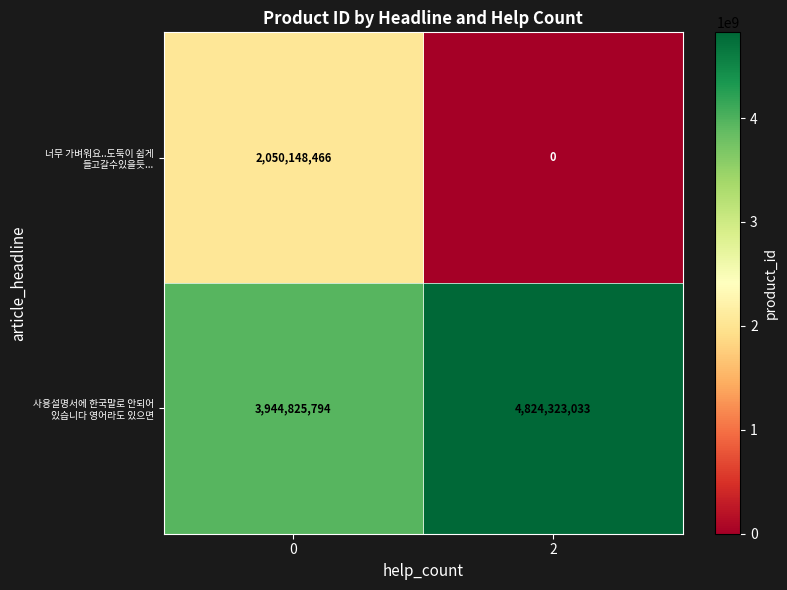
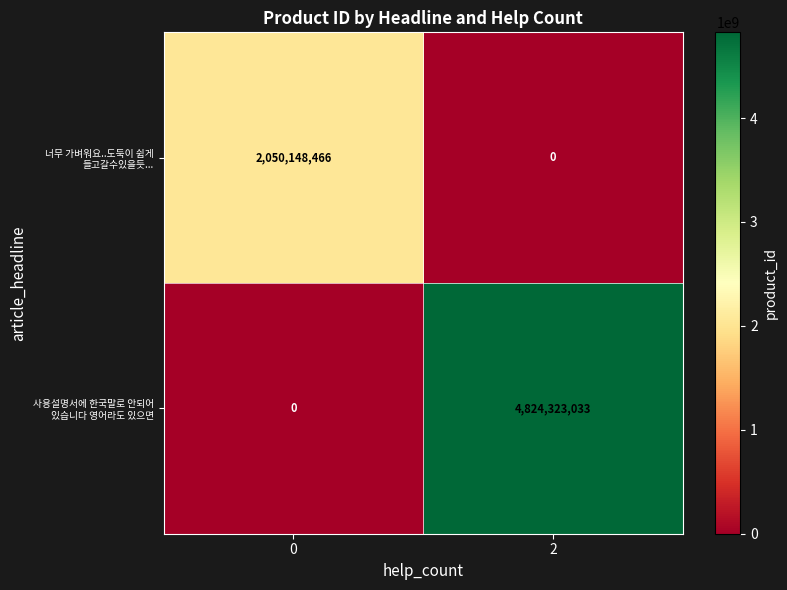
사용설명서에 한국말로 안되어 있습니다 영어라도 있으면, 0: 3,944,825,794 -> 0
